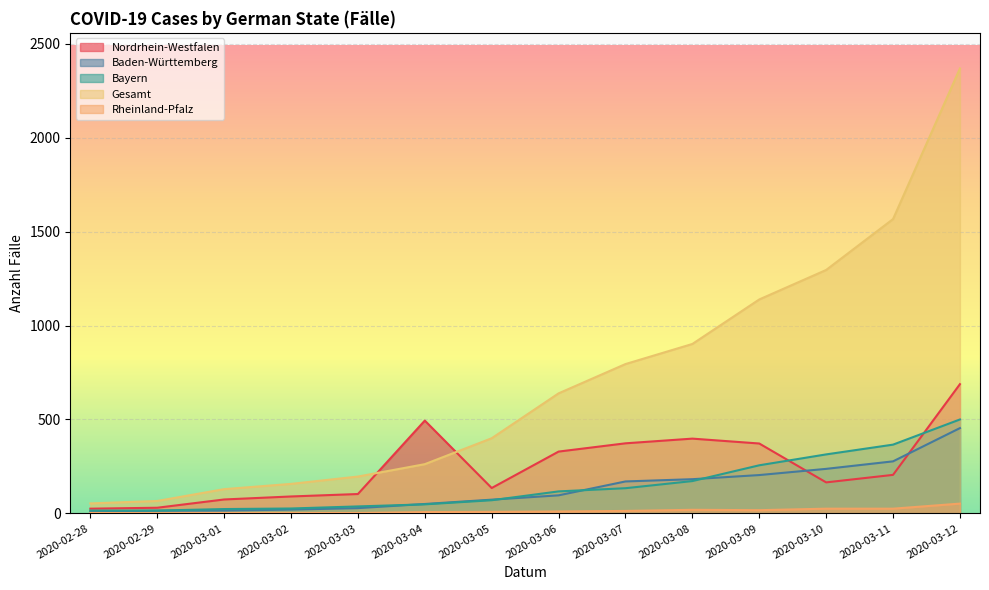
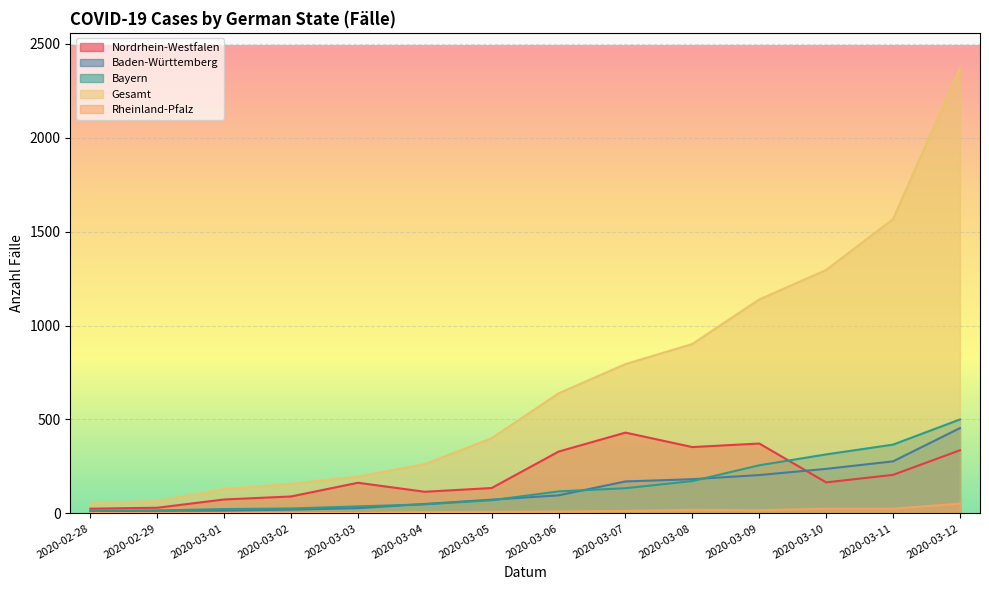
Nordrhein-Westfalen, 2020-03-03: 100 -> 160
Nordrhein-Westfalen, 2020-03-04: 490 -> 120
Nordrhein-Westfalen, 2020-03-07: 370 -> 430
Nordrhein-Westfalen, 2020-03-08: 400 -> 350
Nordrhein-Westfalen, 2020-03-12: 690 -> 340
